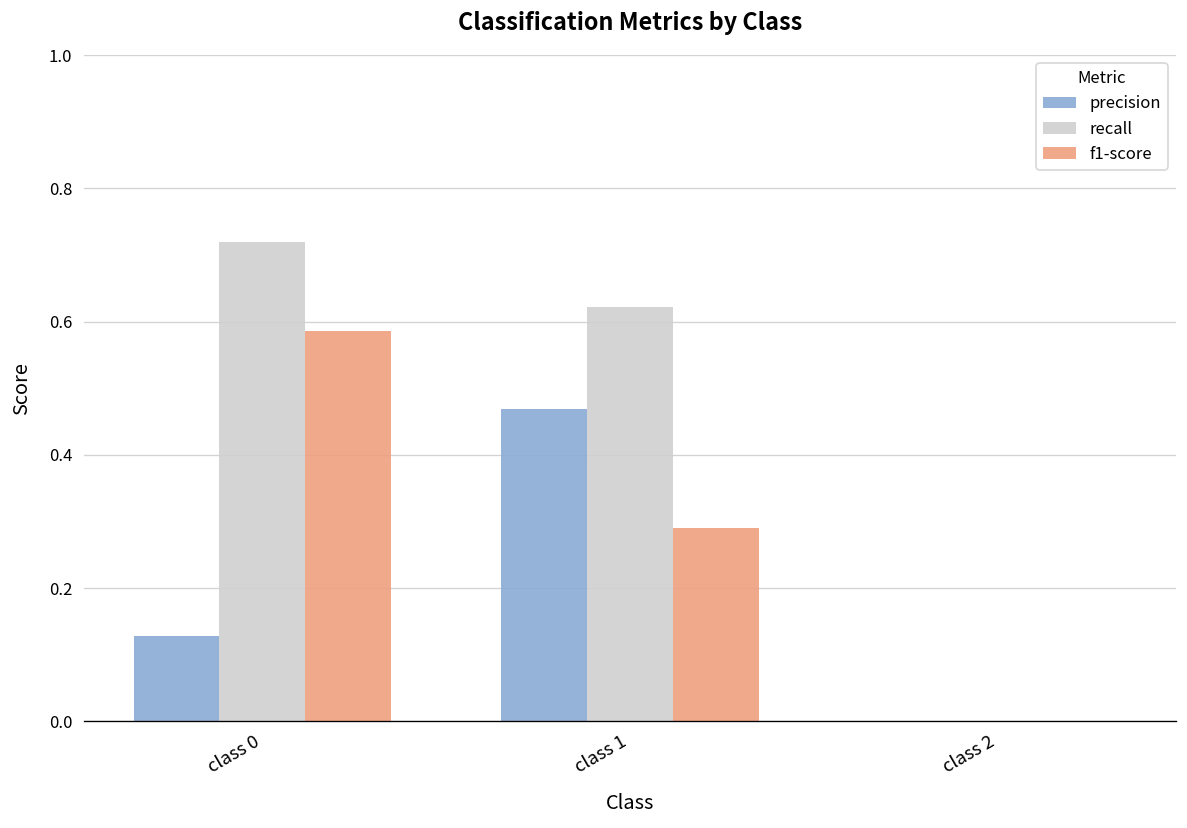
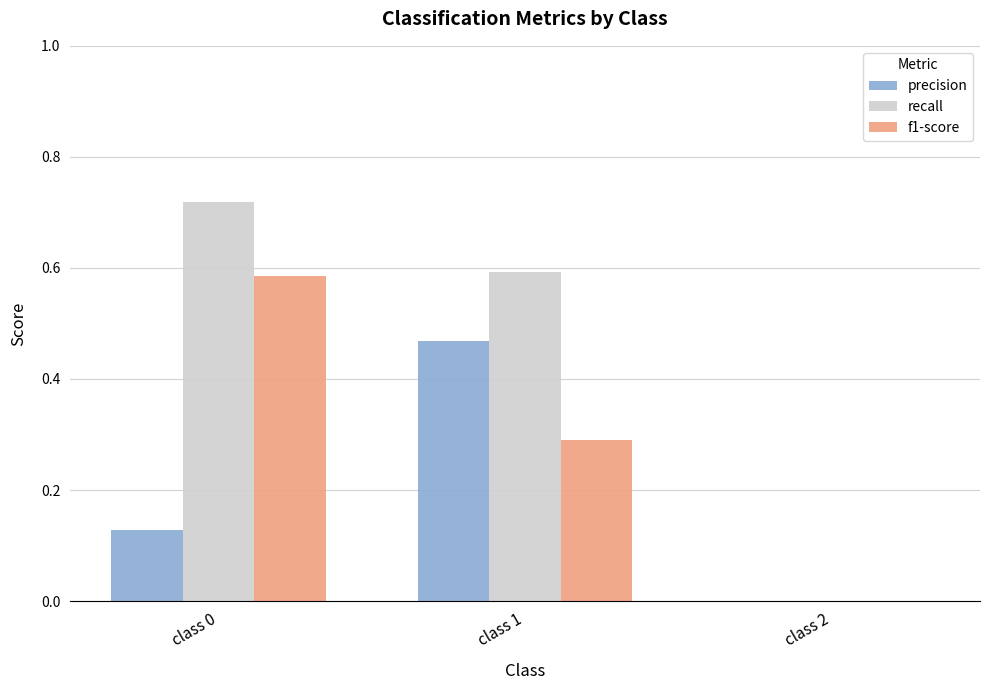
recall, class 1: 0.62 -> 0.59
